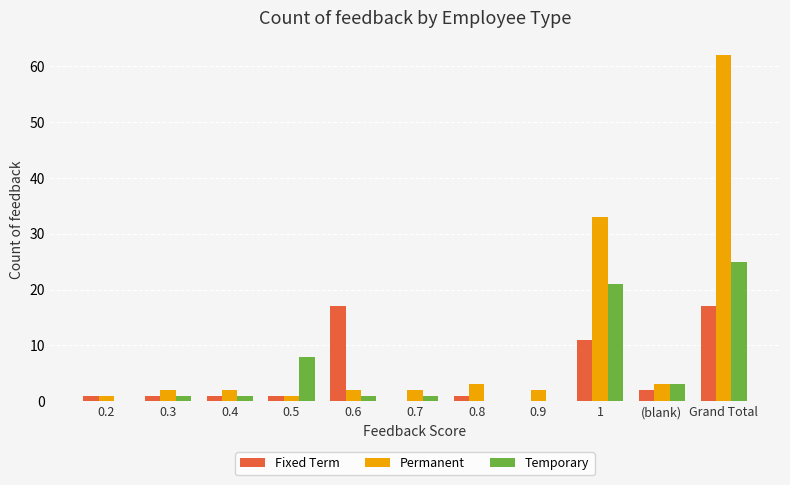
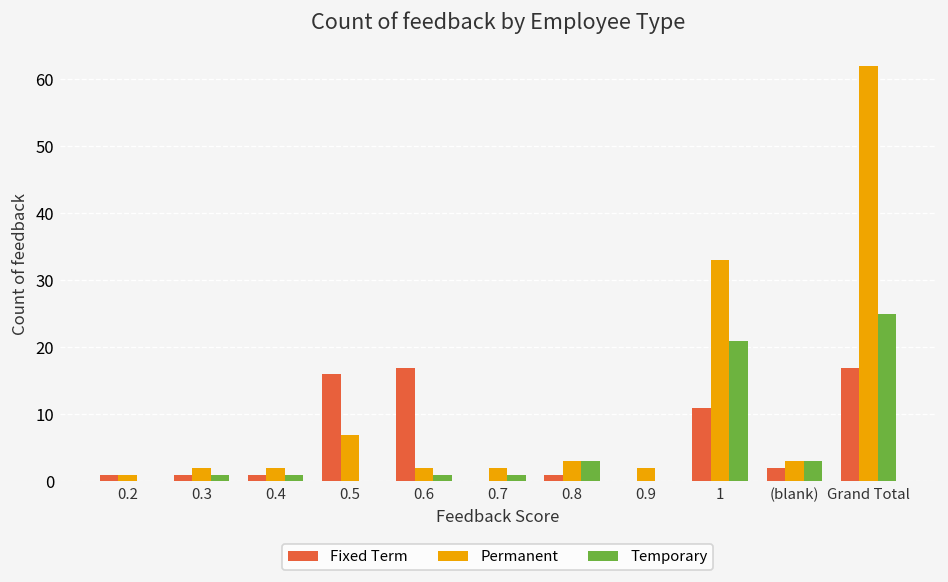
Fixed Term, 0.5: 1 -> 16
Permanent, 0.5: 1 -> 7
Temporary, 0.5: 8 -> 0
Temporary, 0.8: 0 -> 3
